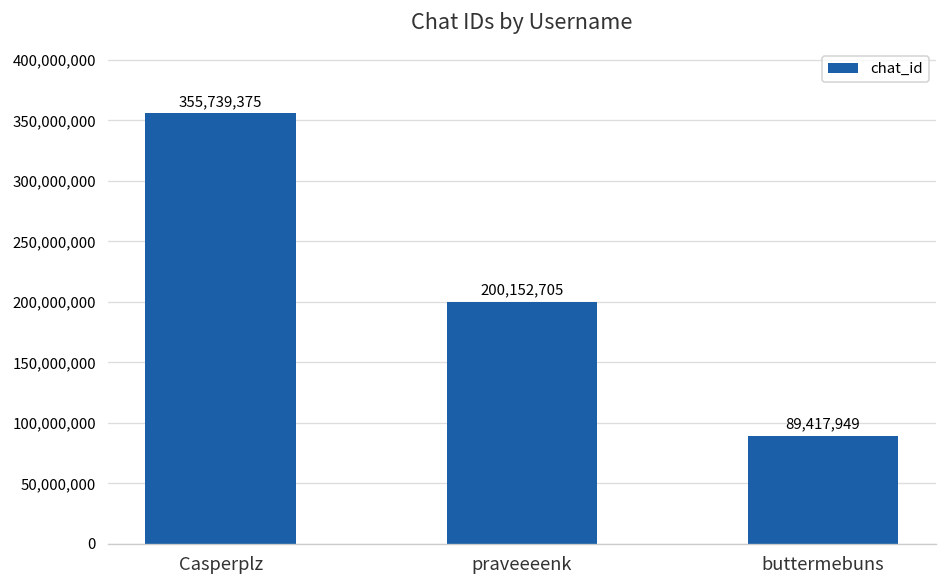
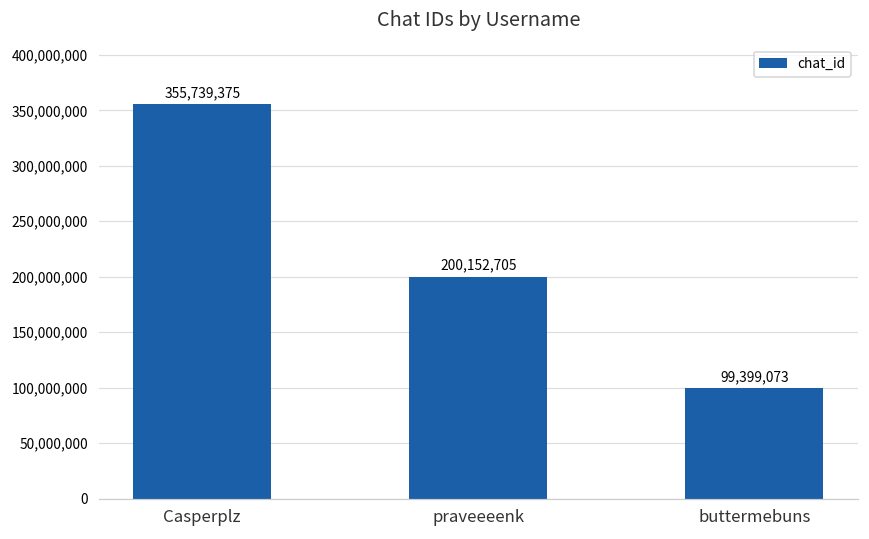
buttermebuns: 89,417,949 -> 99,399,073
